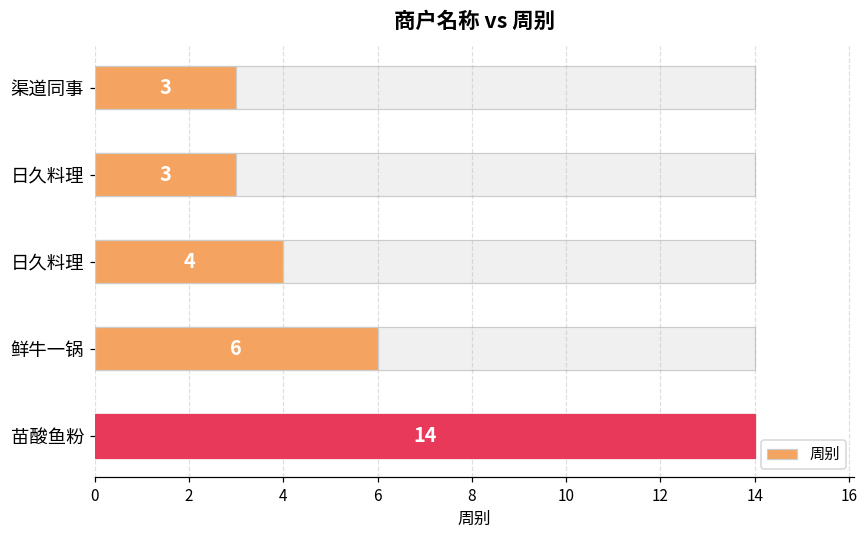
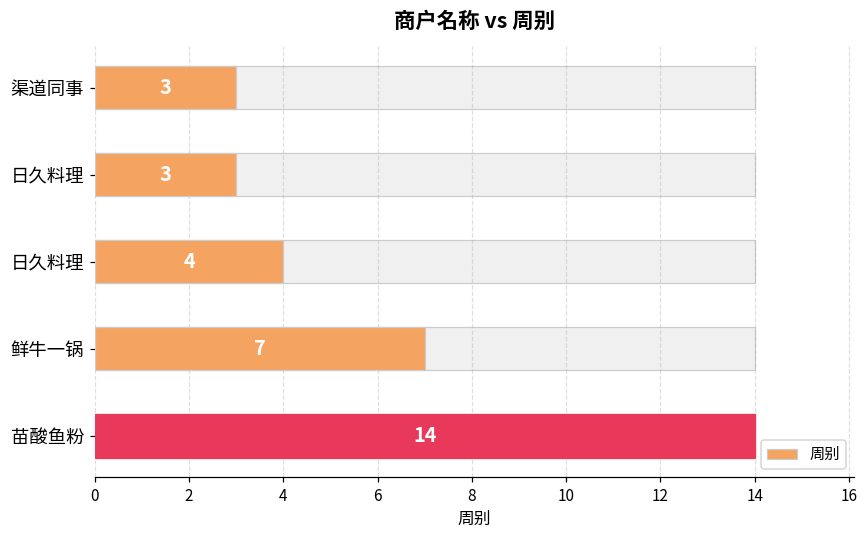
周别, 鲜牛一锅: 6 -> 7
